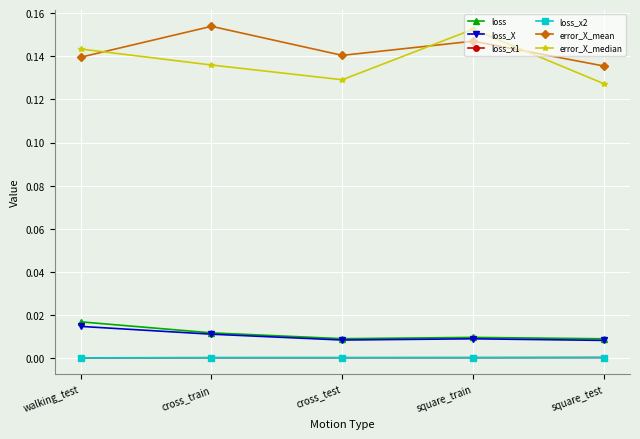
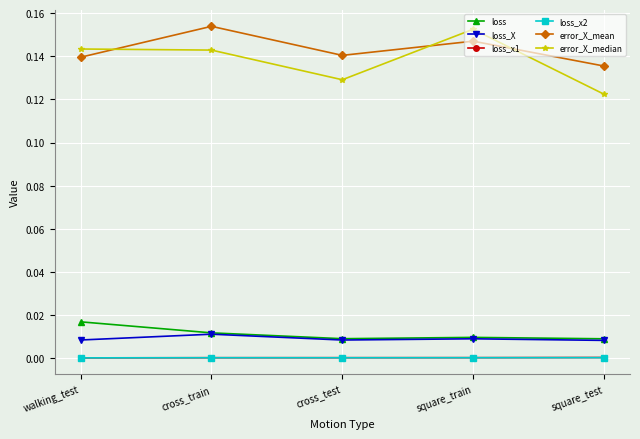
loss_X, walking_test: 0.015 -> 0.009
error_X_median, cross_train: 0.136 -> 0.143
error_X_median, square_test: 0.127 -> 0.122
